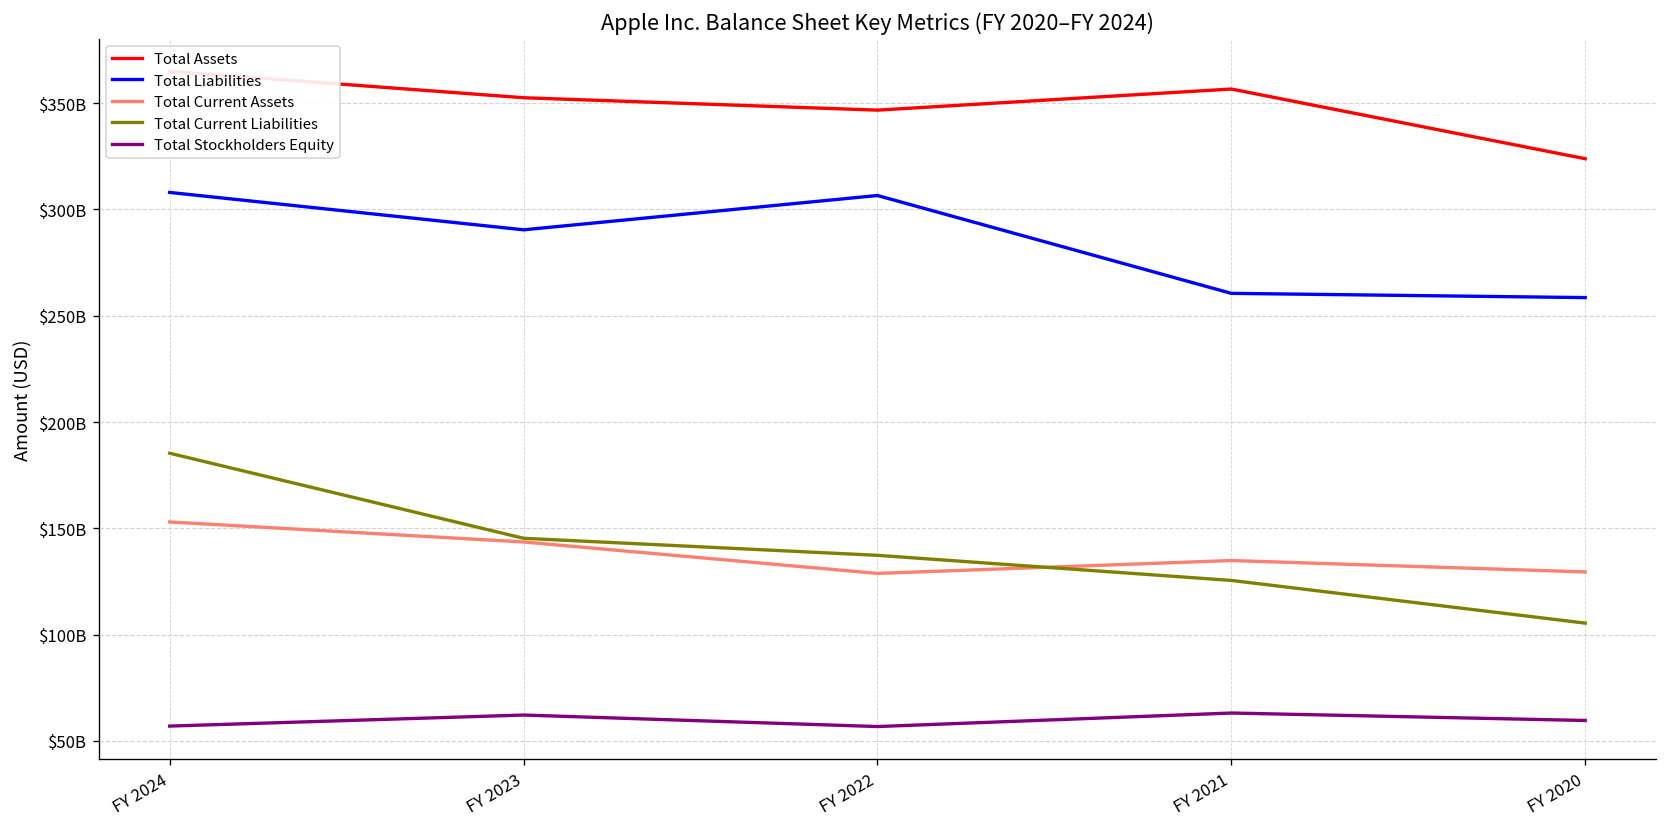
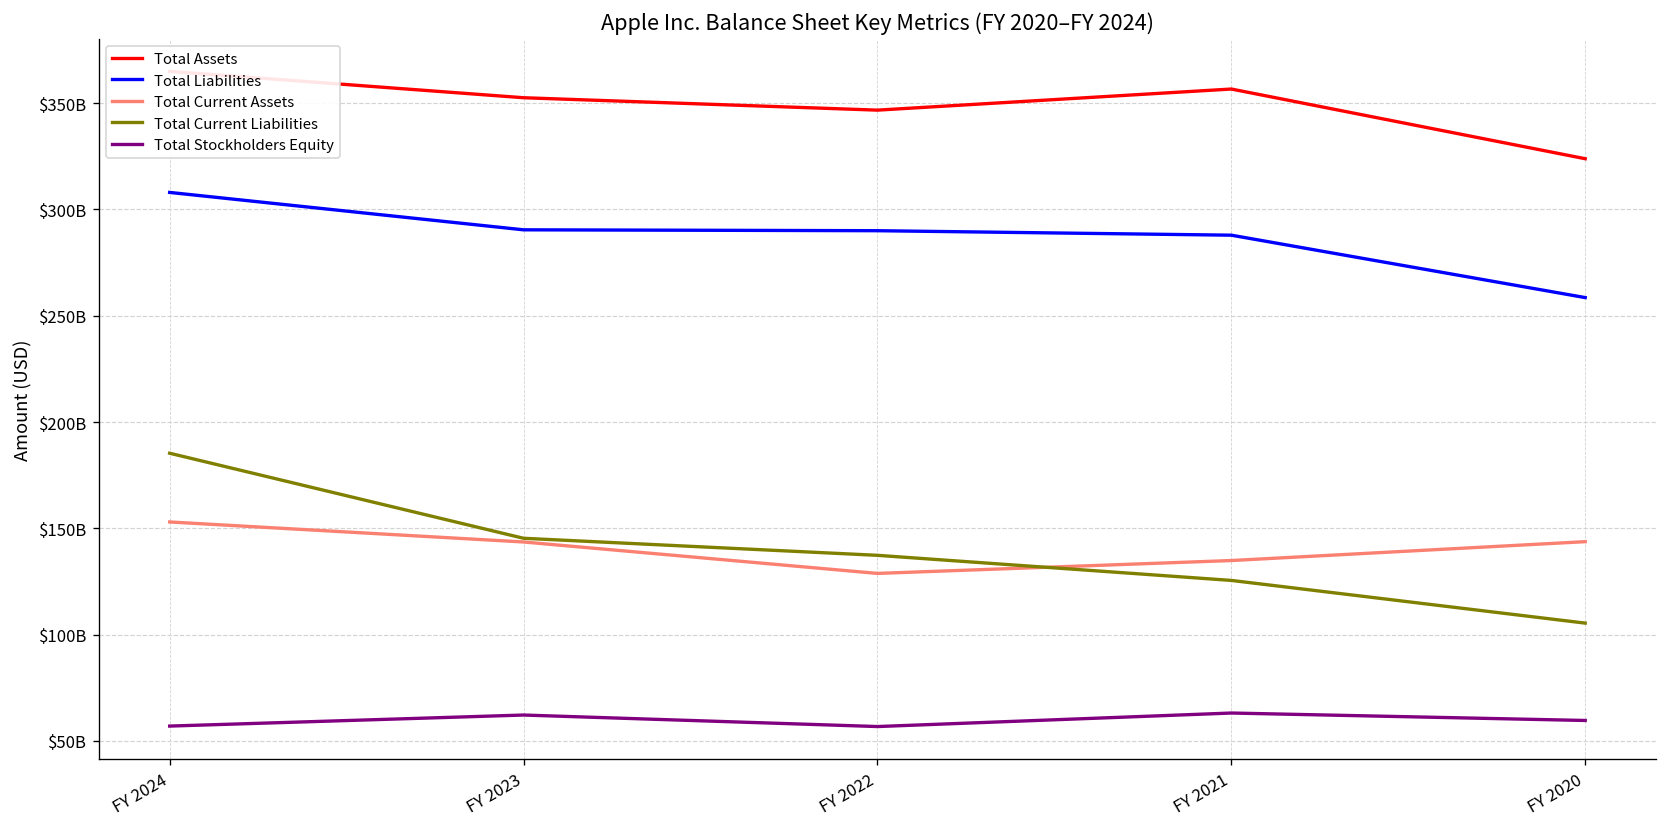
Total Liabilities, FY 2022: $307000000000 -> $290000000000
Total Liabilities, FY 2021: $261000000000 -> $288000000000
Total Current Assets, FY 2020: $129000000000 -> $144000000000
